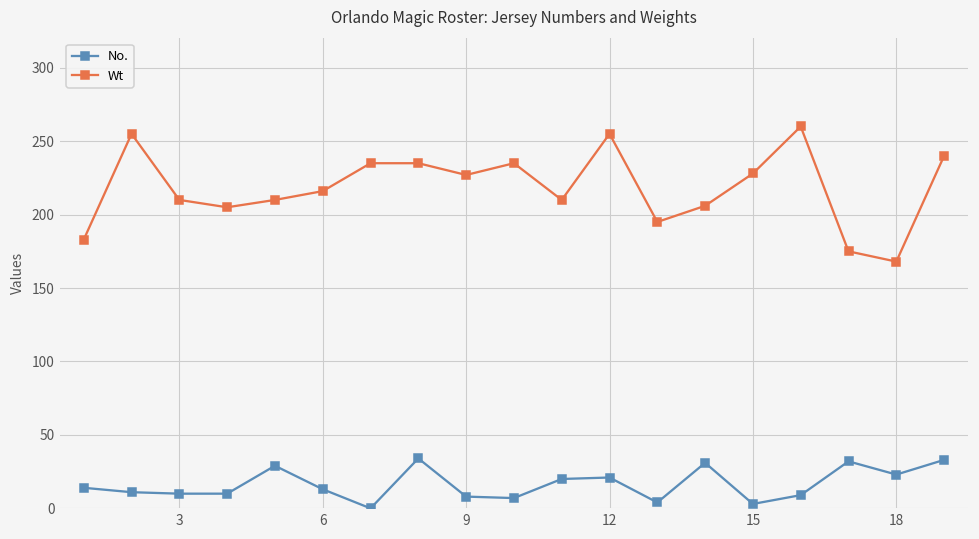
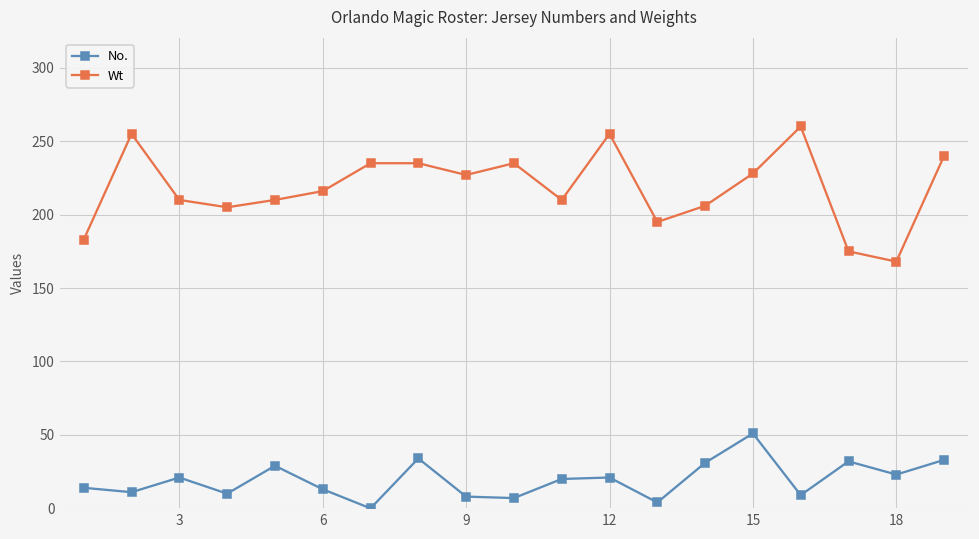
No., 3: 10 -> 21
No., 15: 3 -> 51
